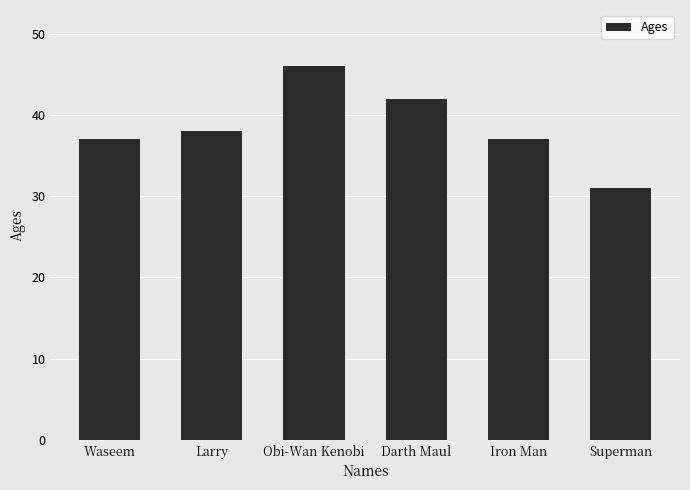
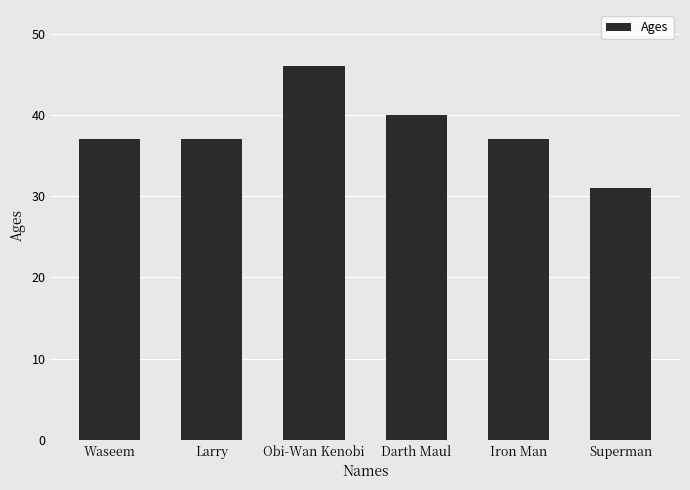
Larry: 38 -> 37
Darth Maul: 42 -> 40
